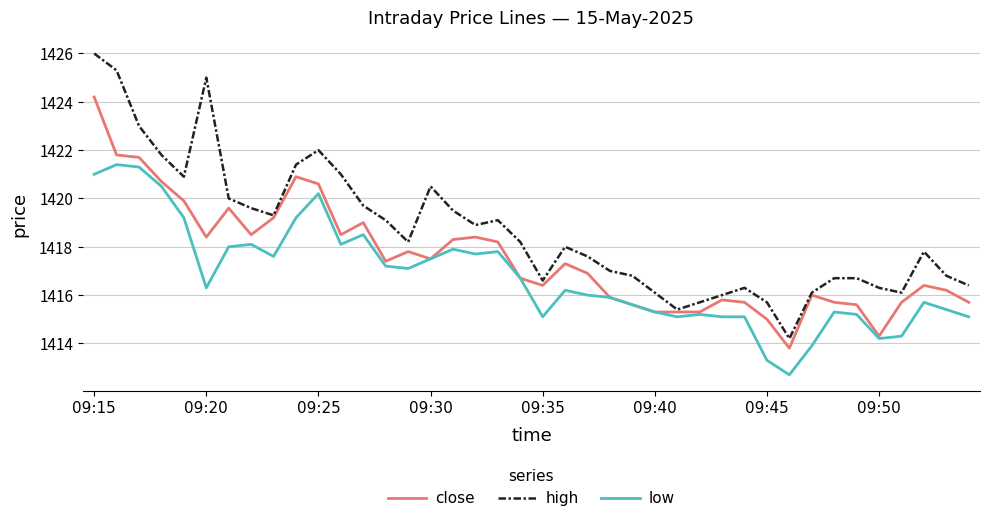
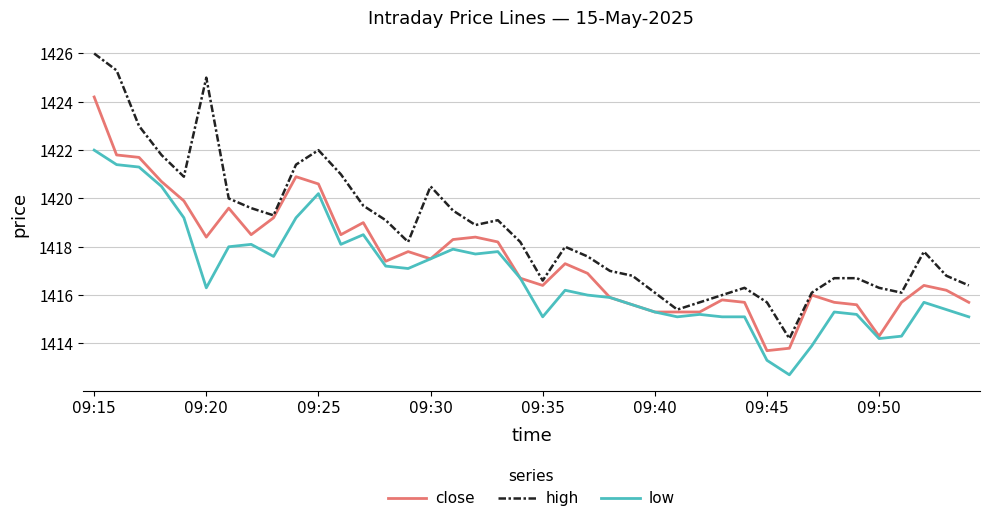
low, 09:15: 1421 -> 1422
close, 09:45: 1415.0 -> 1413.7
